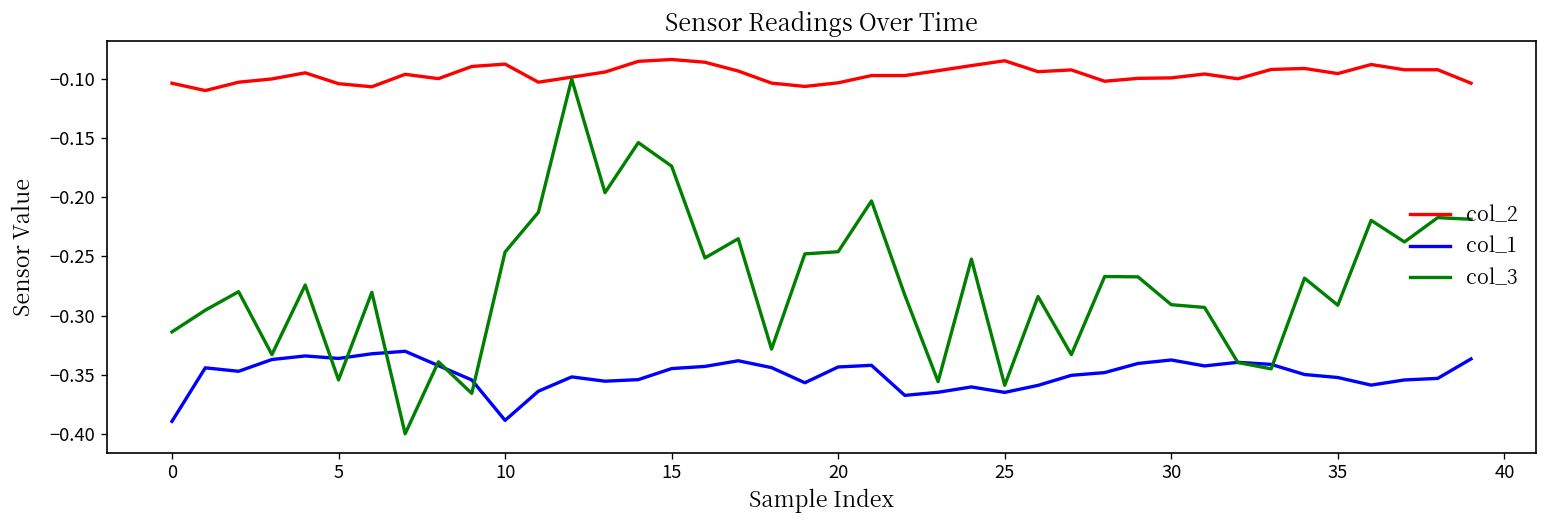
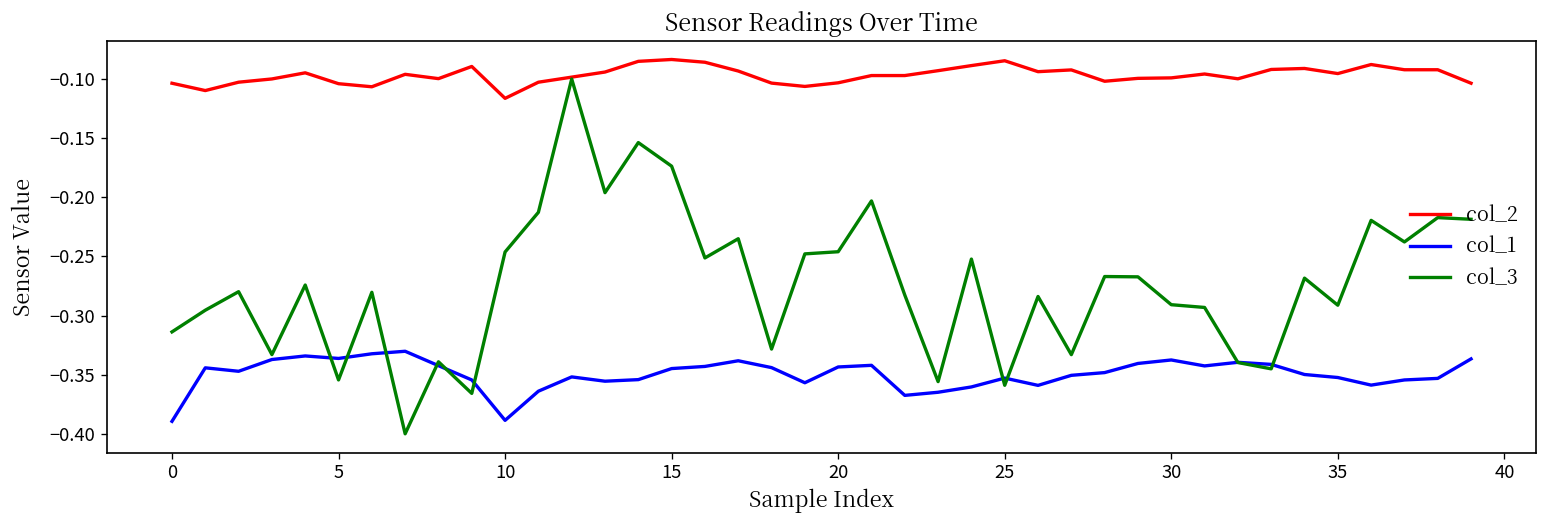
col_2, 10: -0.09 -> -0.12
col_1, 25: -0.36 -> -0.35
